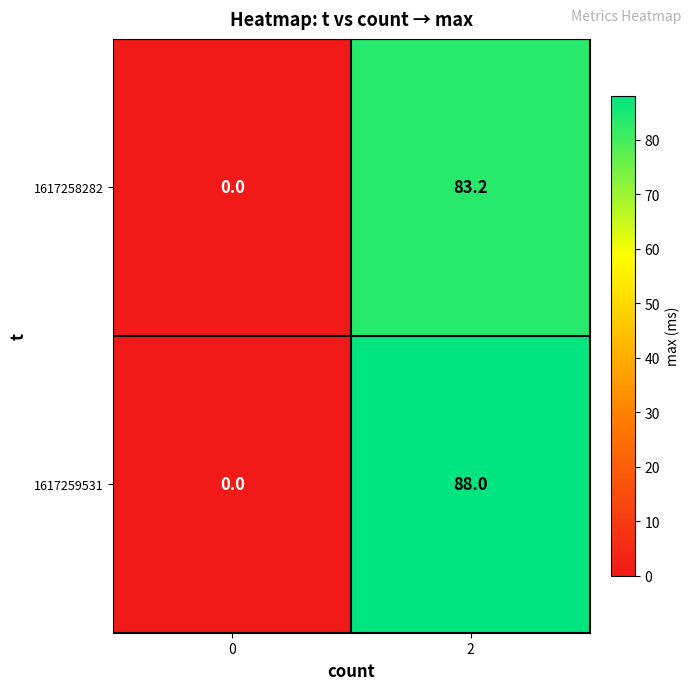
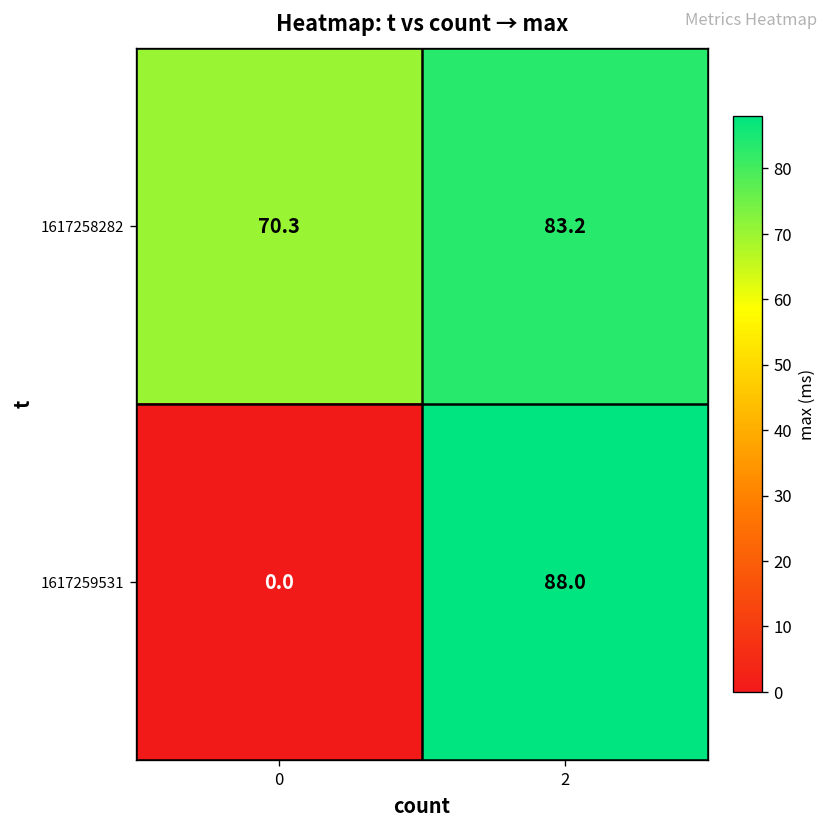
1617258282, 0: 0.0 -> 70.3
